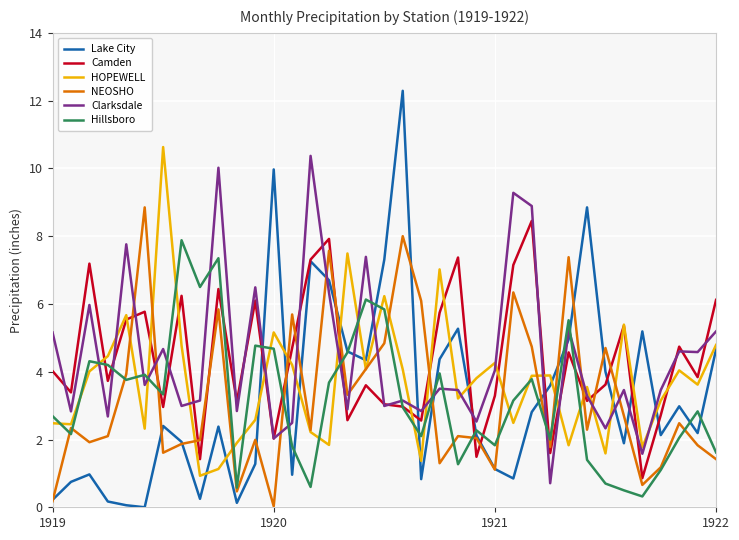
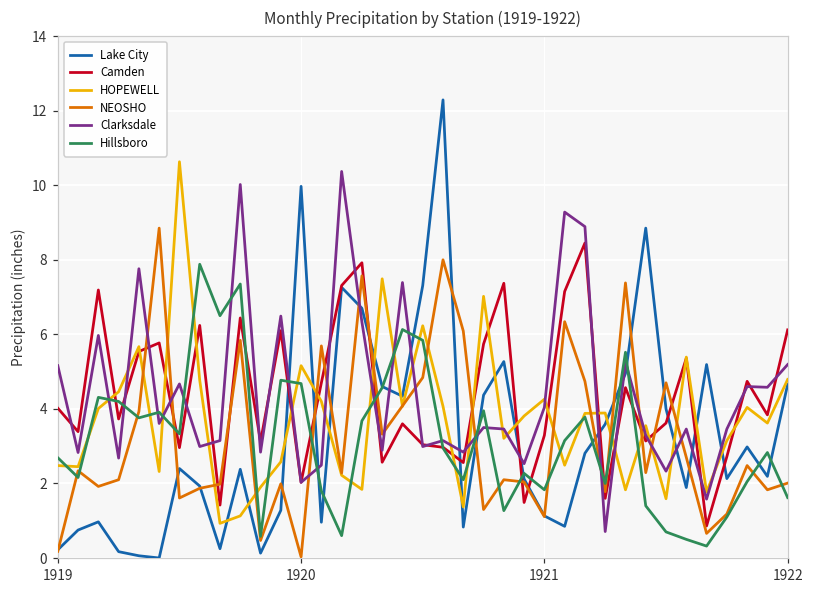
NEOSHO, 1922: 1.4 -> 2.0
